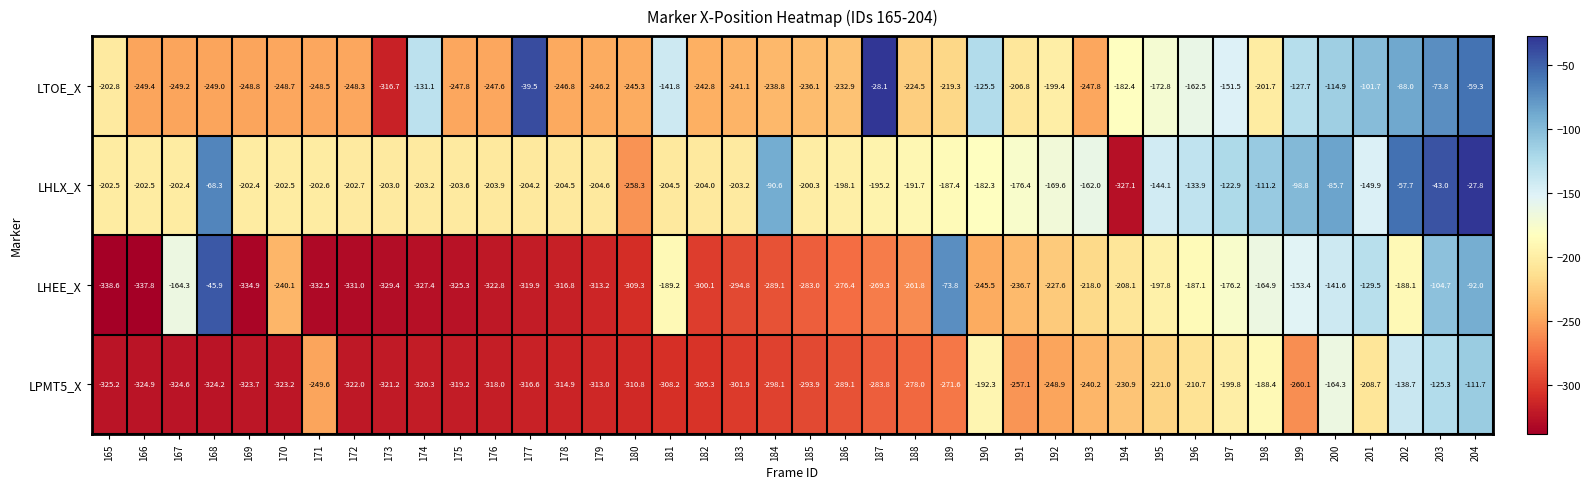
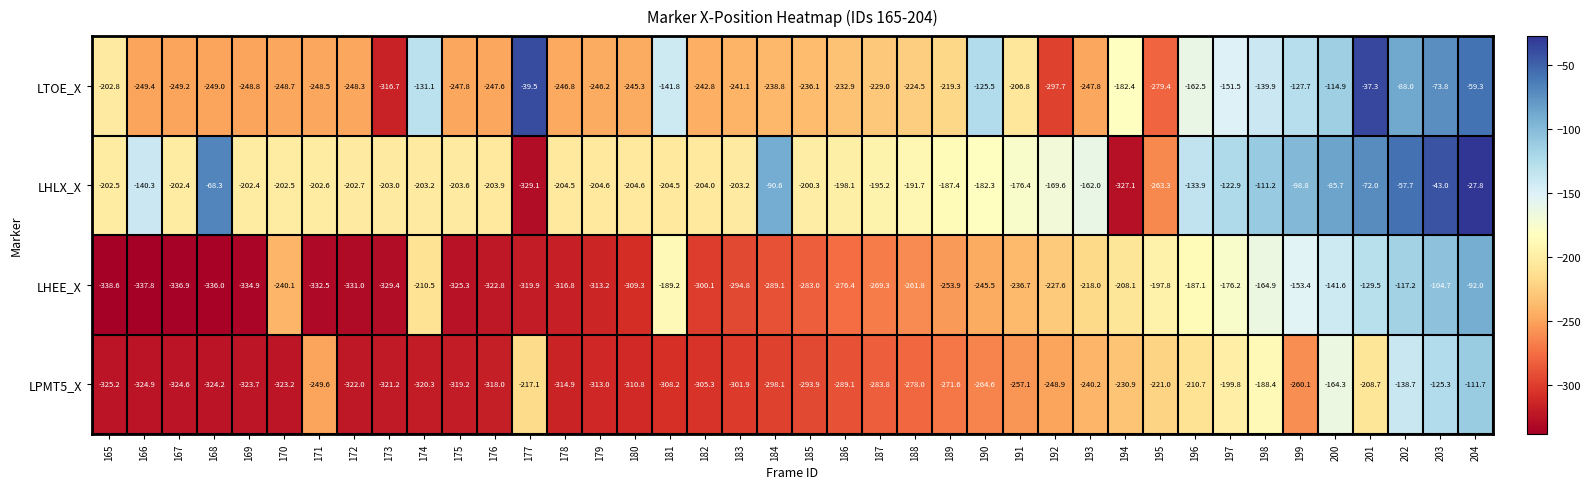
LTOE_X, 187: -28.1 -> -229.0
LTOE_X, 192: -199.4 -> -297.7
LTOE_X, 195: -172.8 -> -279.4
LTOE_X, 198: -201.7 -> -139.9
LTOE_X, 201: -101.7 -> -37.3
LHLX_X, 166: -202.5 -> -140.3
LHLX_X, 177: -204.2 -> -329.1
LHLX_X, 180: -258.3 -> -204.6
LHLX_X, 195: -144.1 -> -263.3
LHLX_X, 201: -149.9 -> -72.0
LHEE_X, 167: -164.3 -> -336.9
LHEE_X, 168: -45.9 -> -336.0
LHEE_X, 174: -327.4 -> -210.5
LHEE_X, 189: -73.8 -> -253.9
LHEE_X, 202: -188.1 -> -117.2
LPMT5_X, 177: -316.6 -> -217.1
LPMT5_X, 190: -192.3 -> -264.6
